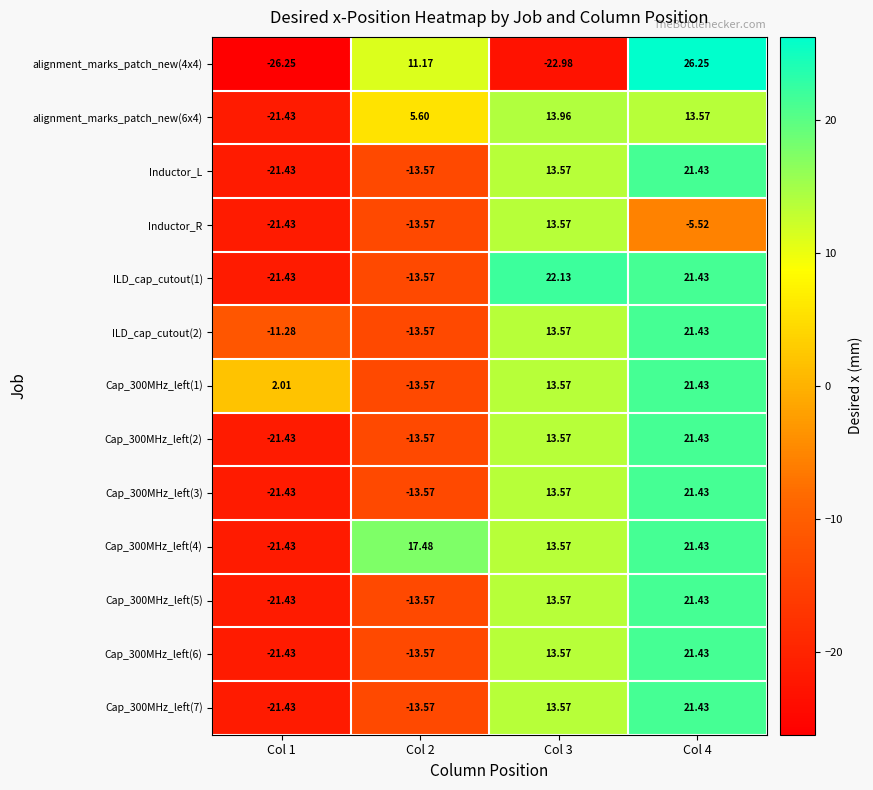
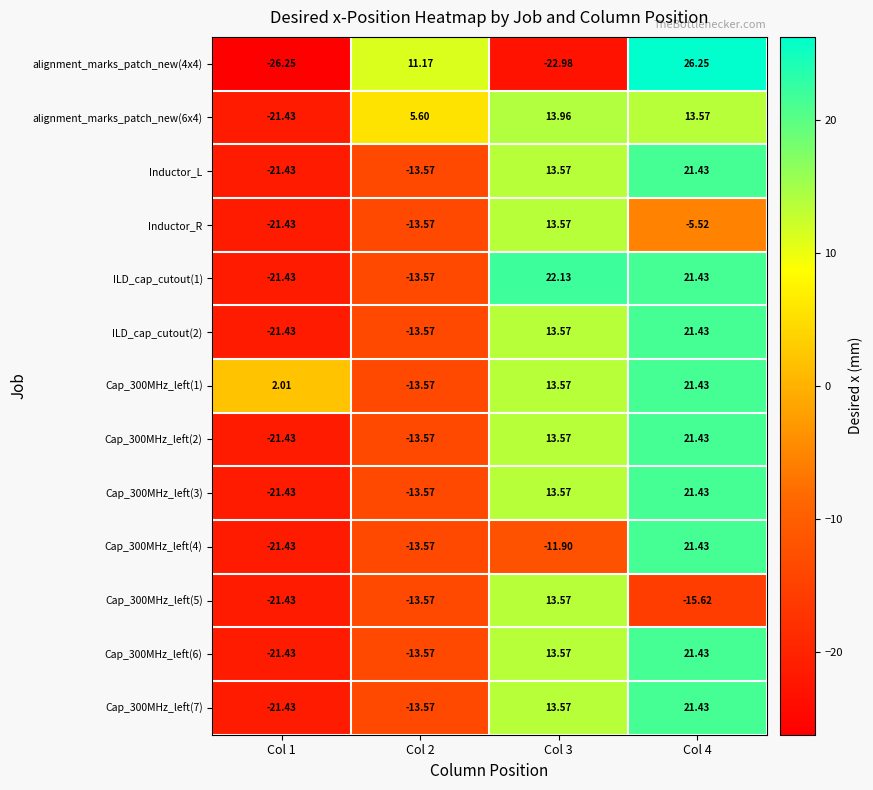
ILD_cap_cutout(2), Col 1: -11.28 -> -21.43
Cap_300MHz_left(4), Col 2: 17.48 -> -13.57
Cap_300MHz_left(4), Col 3: 13.57 -> -11.90
Cap_300MHz_left(5), Col 4: 21.43 -> -15.62
